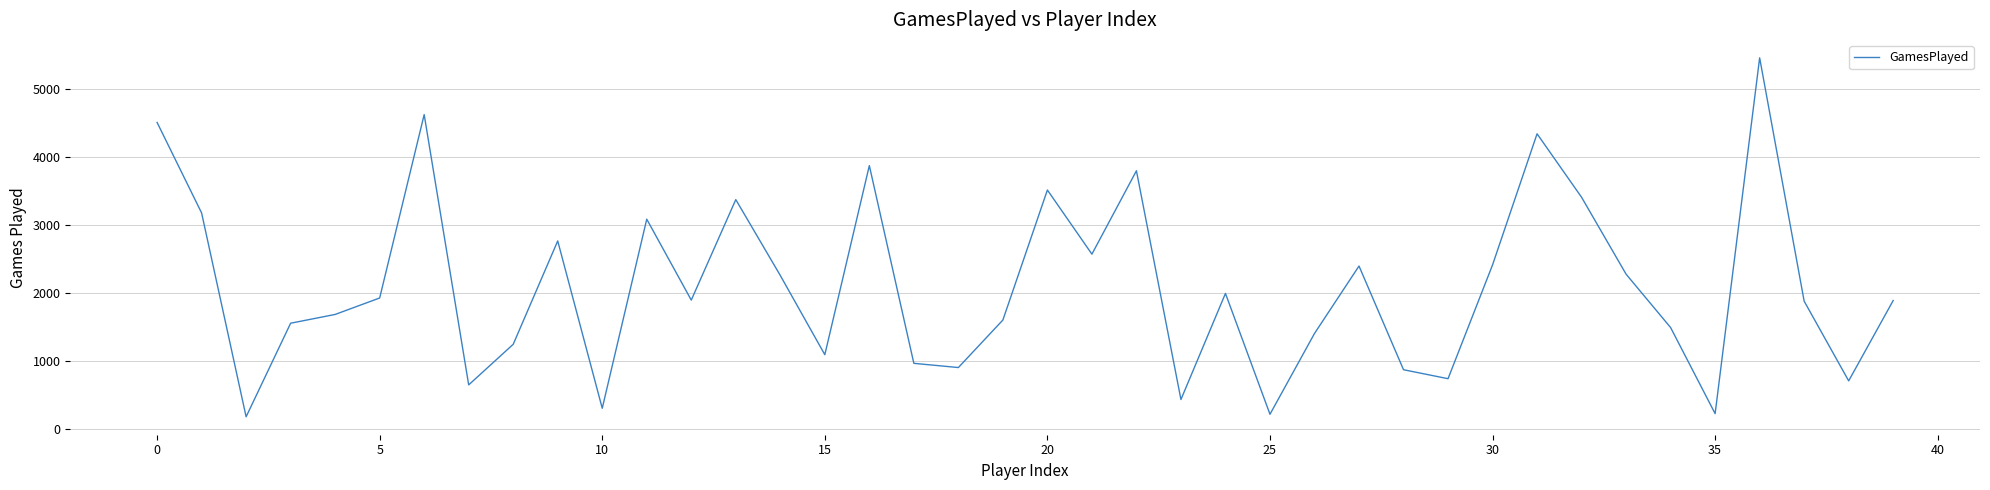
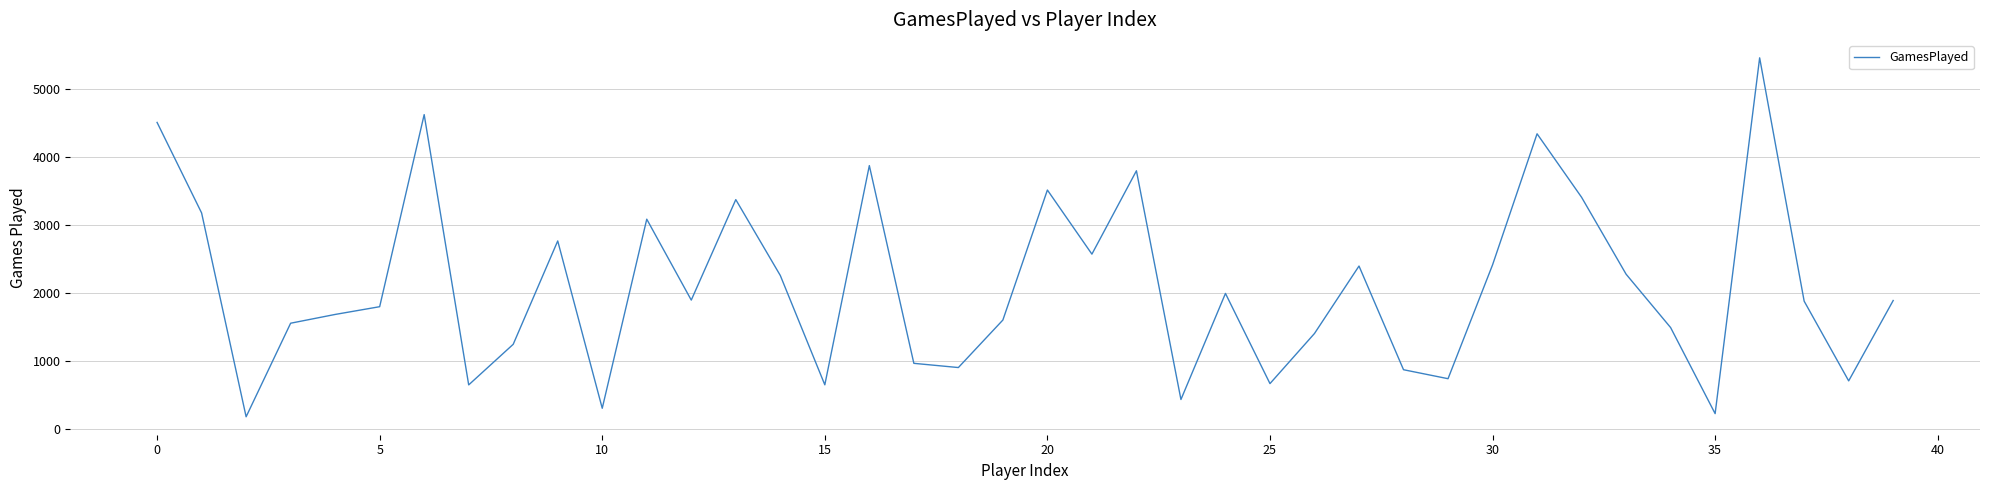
5: 1900 -> 1800
15: 1100 -> 600
25: 200 -> 700
